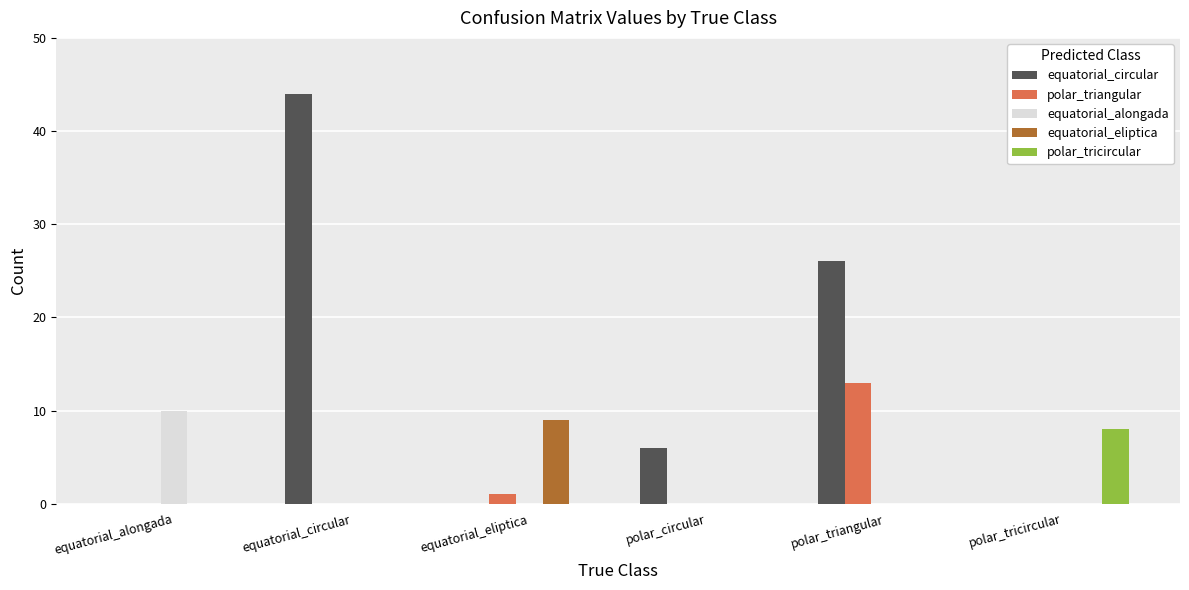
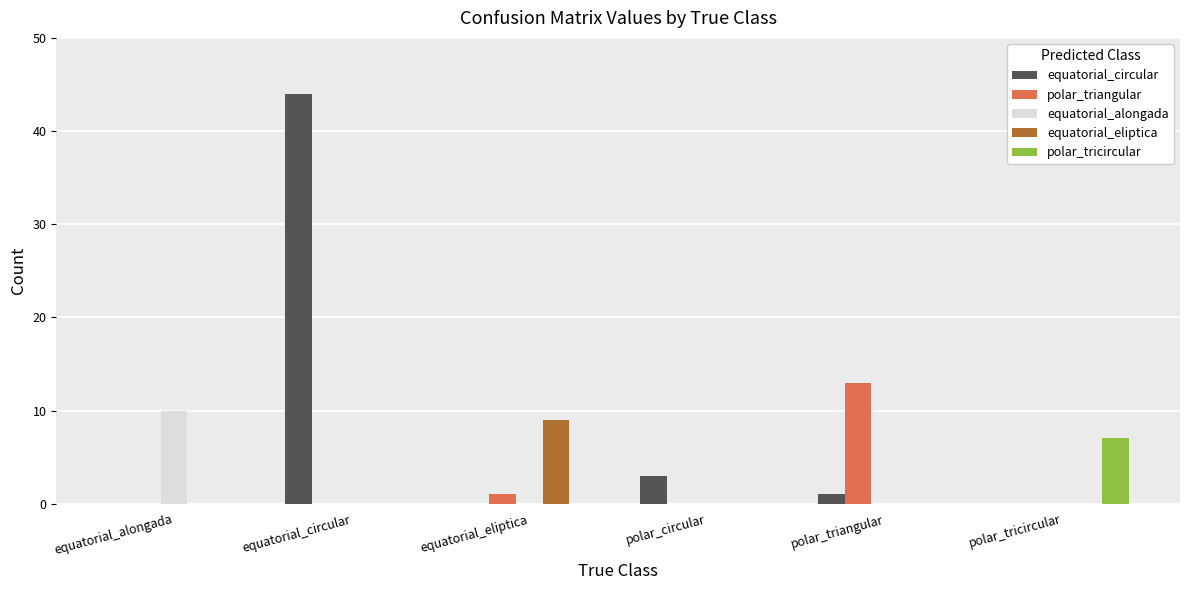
equatorial_circular, polar_circular: 6 -> 3
equatorial_circular, polar_triangular: 26 -> 1
polar_tricircular, polar_tricircular: 8 -> 7
